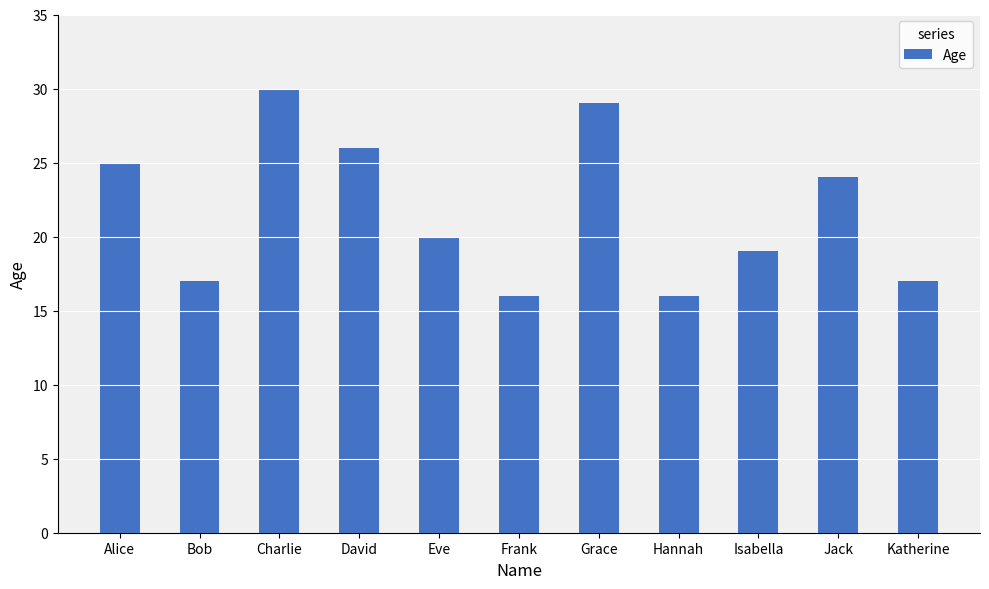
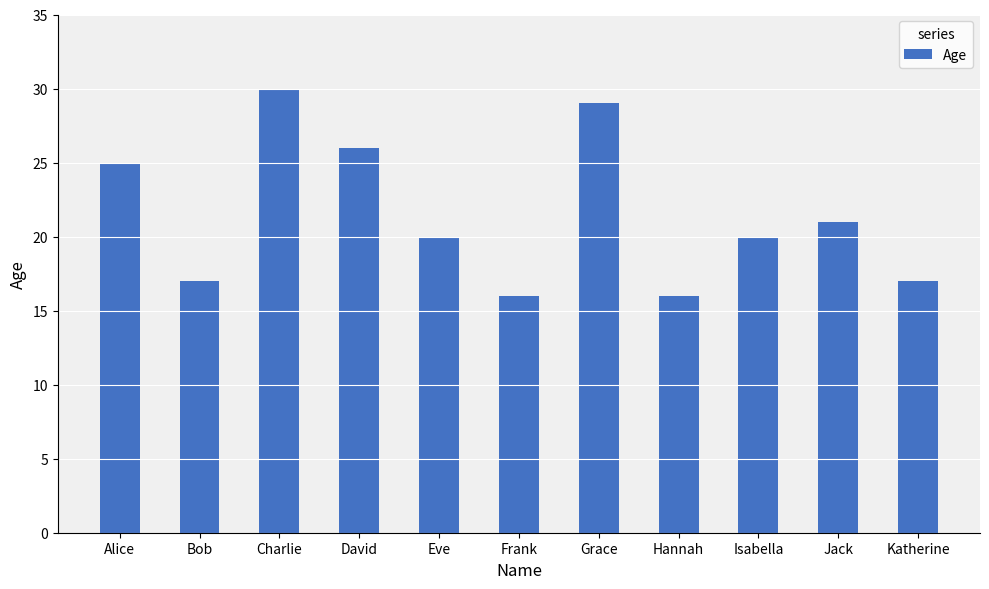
Isabella: 19 -> 20
Jack: 24 -> 21
